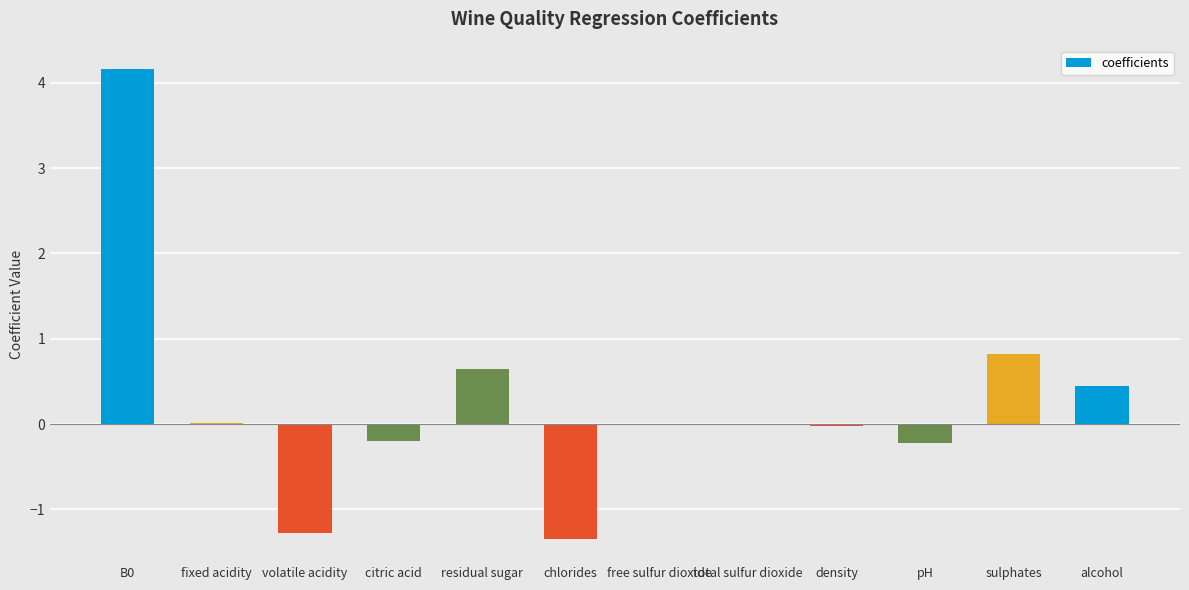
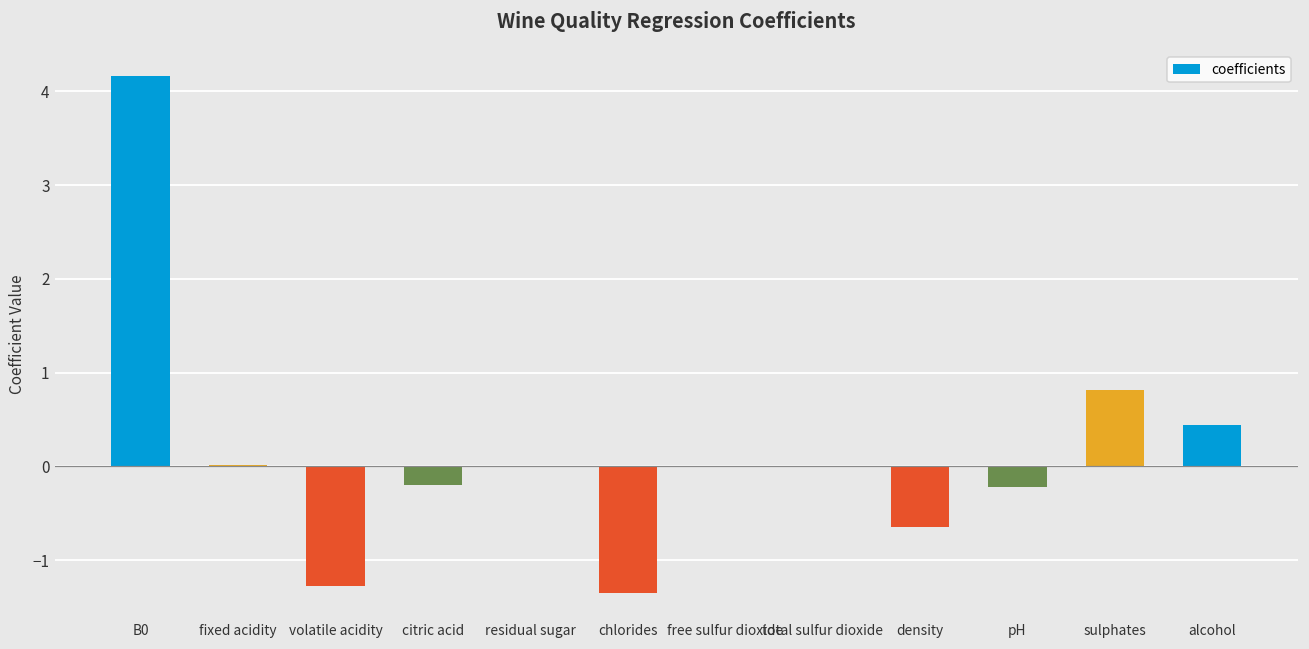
residual sugar: 0.6 -> 0.0
density: 0.0 -> -0.6
